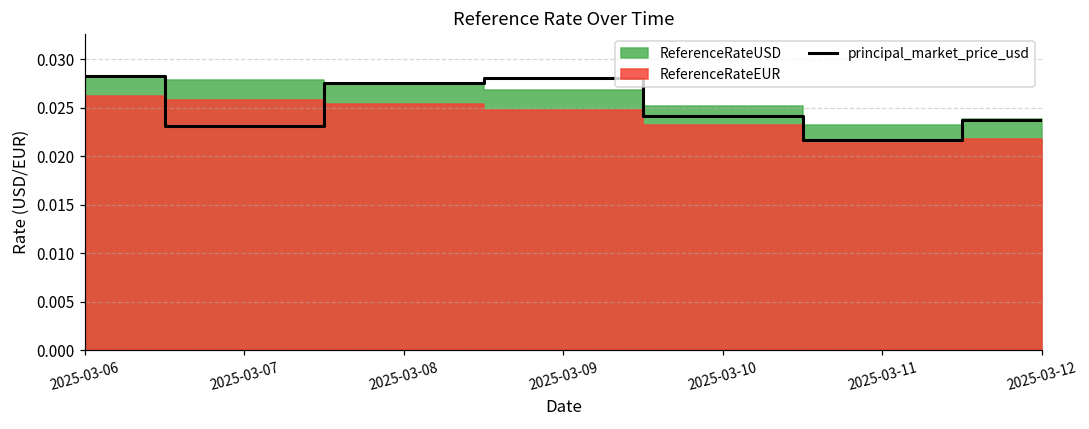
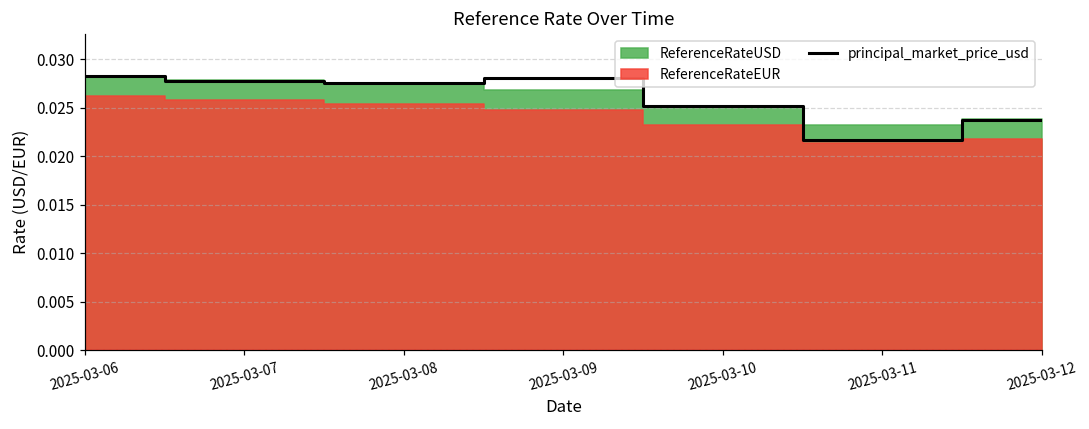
principal_market_price_usd, 2025-03-07: 0.023 -> 0.028
principal_market_price_usd, 2025-03-10: 0.024 -> 0.025
